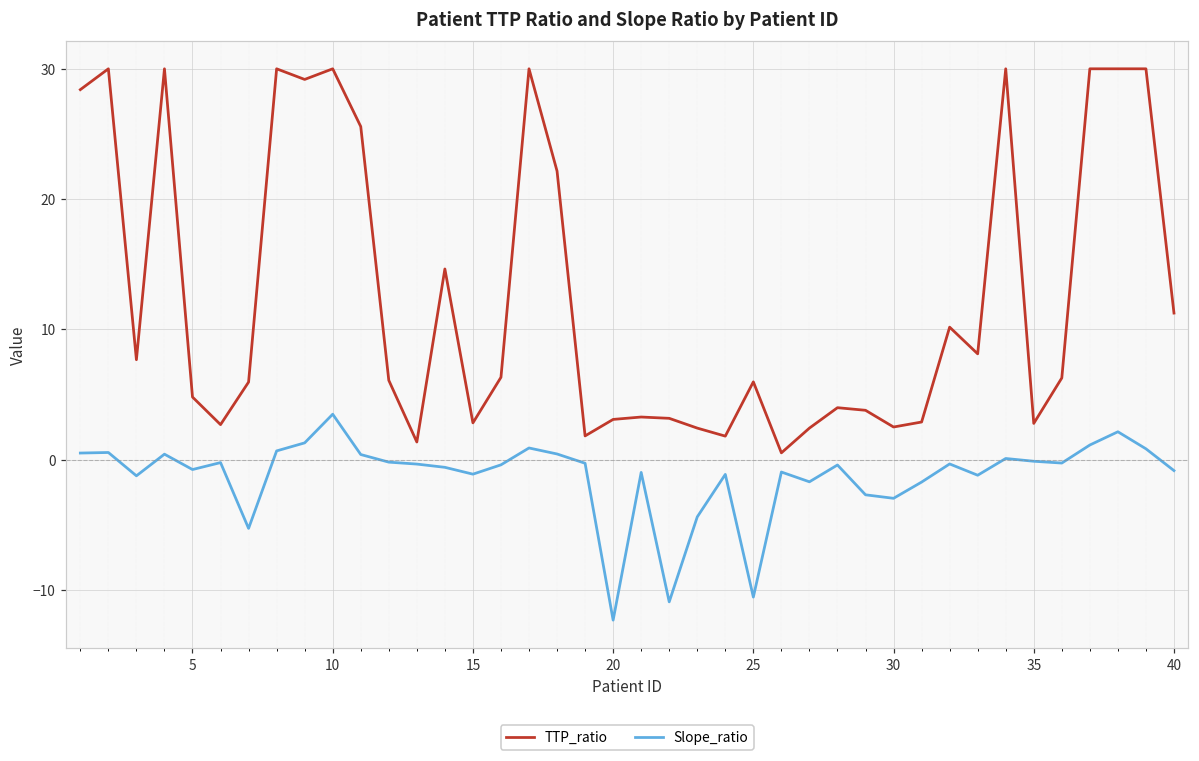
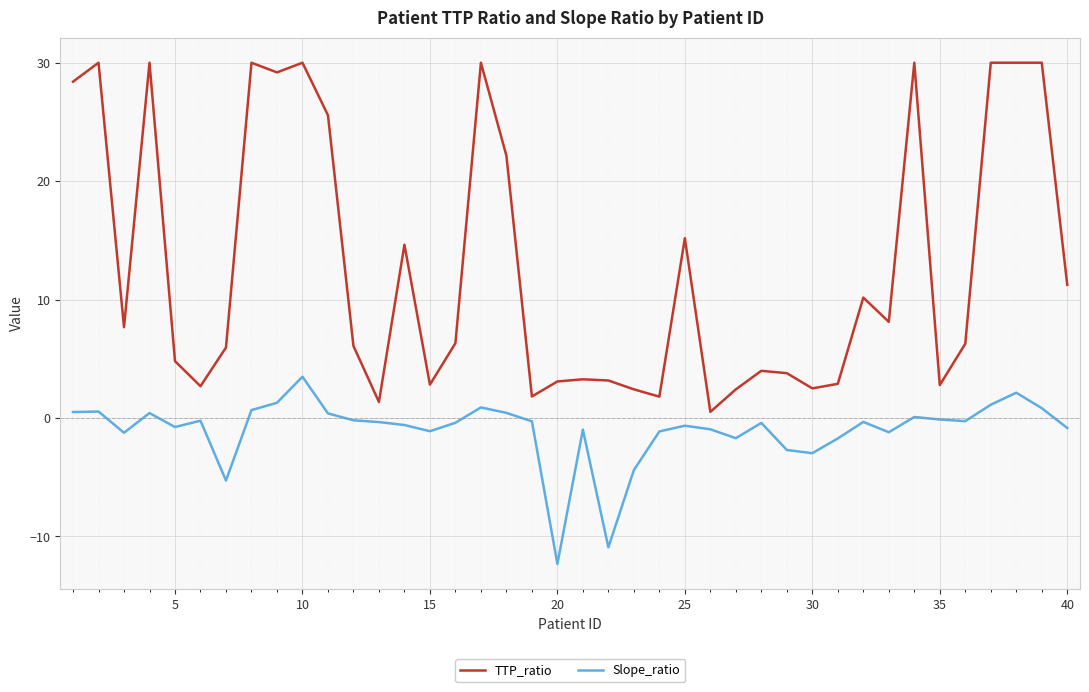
TTP_ratio, 25: 6.0 -> 15.2
Slope_ratio, 25: -10.6 -> -0.7
